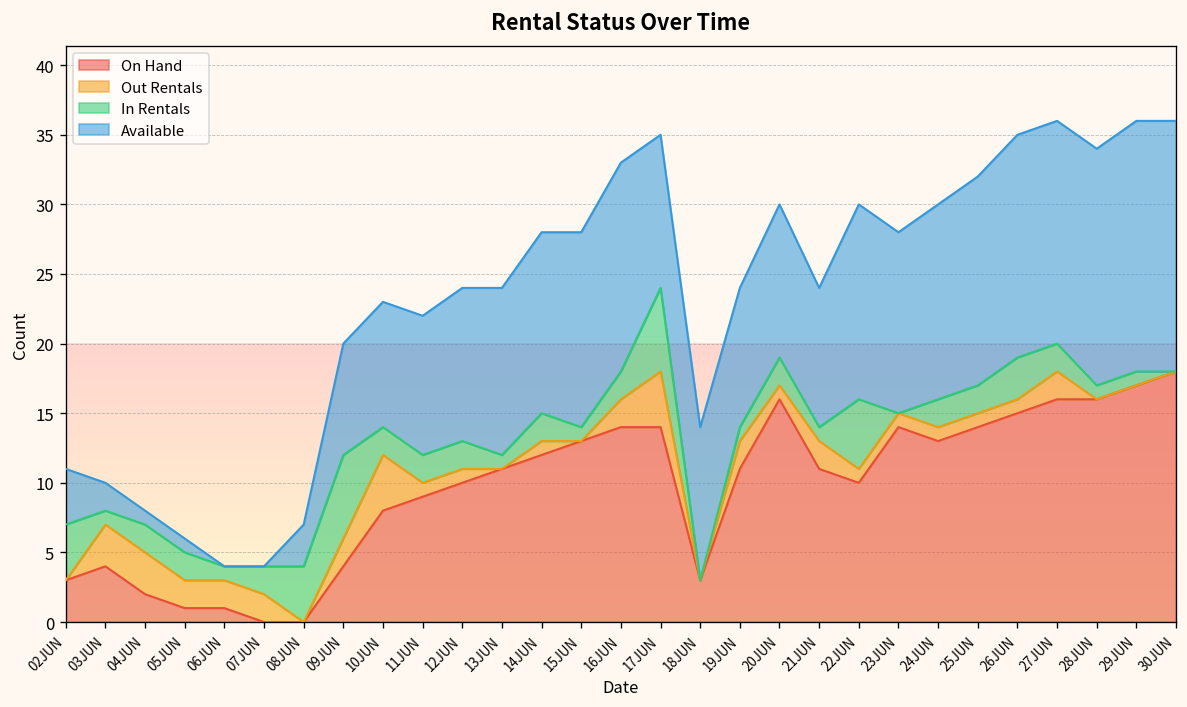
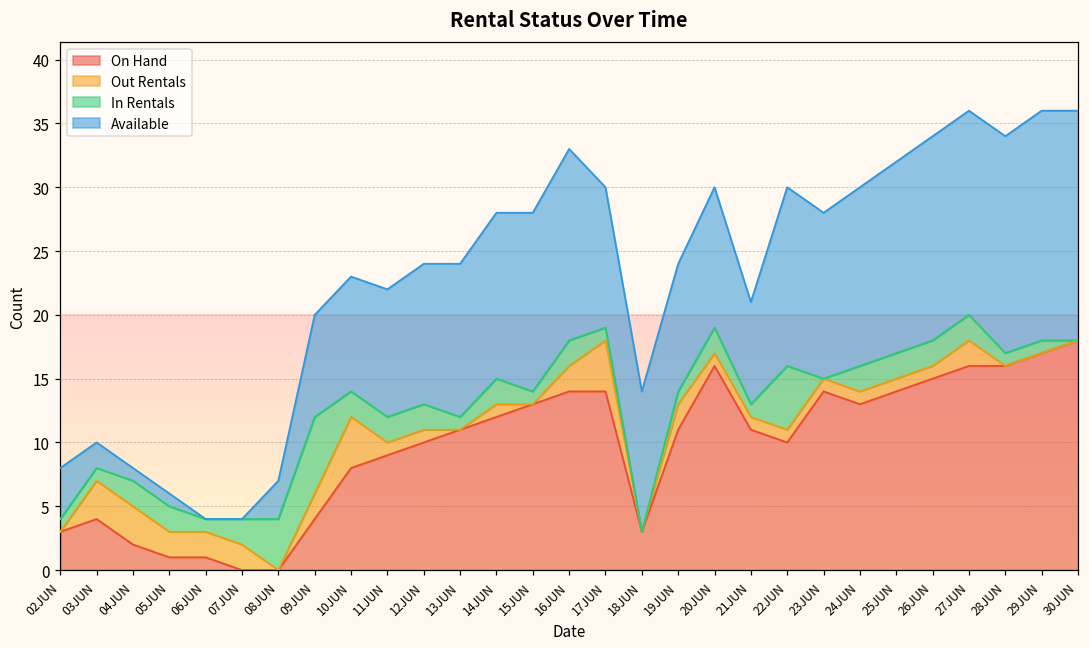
In Rentals, 02JUN: 4 -> 1
In Rentals, 17JUN: 6 -> 1
Out Rentals, 21JUN: 2 -> 1
Available, 21JUN: 10 -> 8
In Rentals, 26JUN: 3 -> 2
